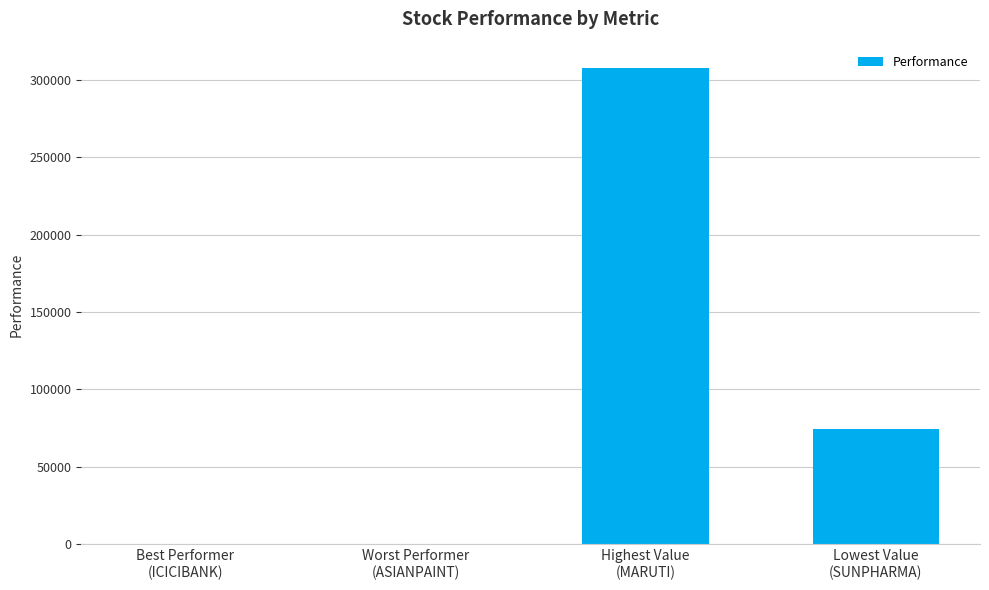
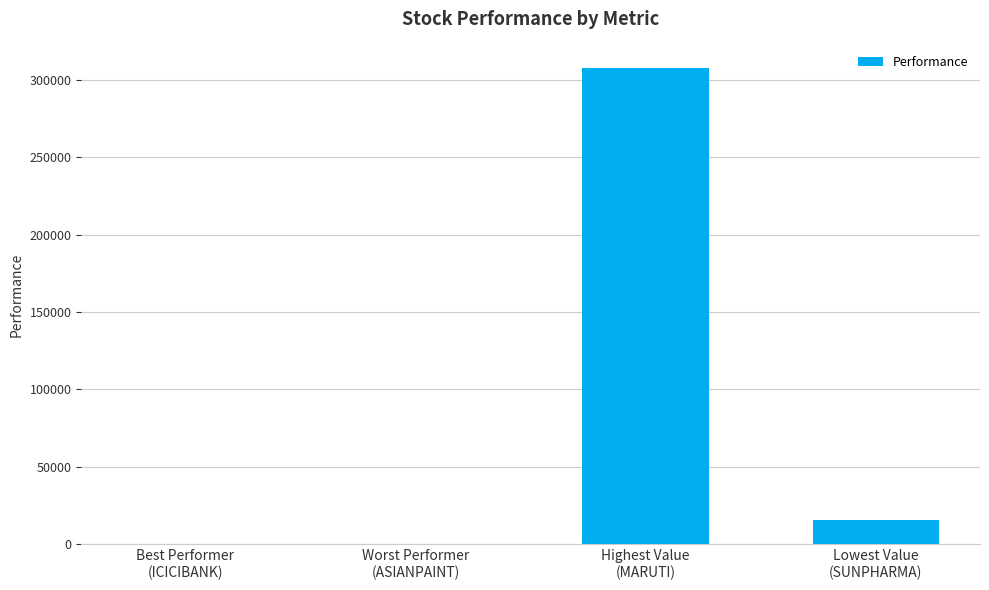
Lowest Value (SUNPHARMA): 75000 -> 16000
